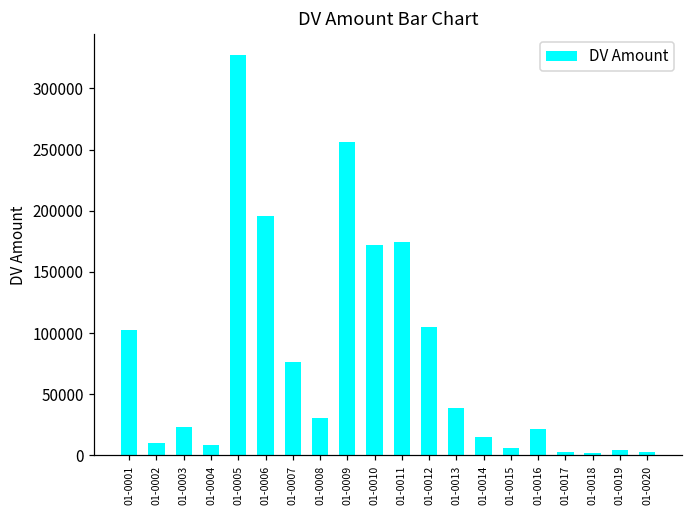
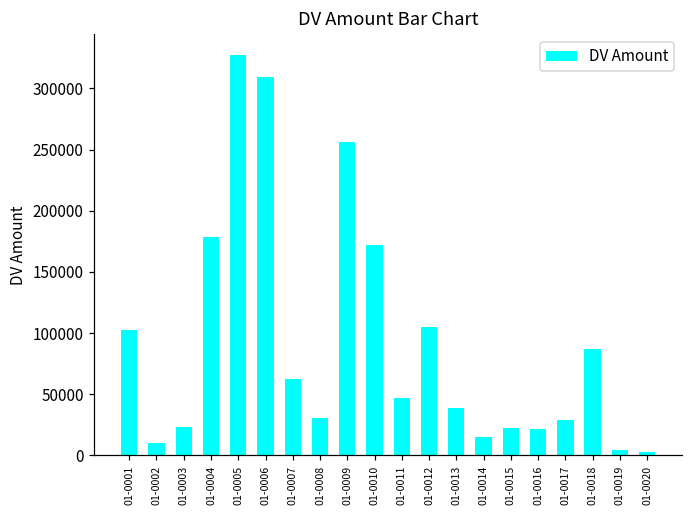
01-0004: 8000 -> 179000
01-0006: 196000 -> 310000
01-0007: 76000 -> 63000
01-0011: 175000 -> 47000
01-0015: 6000 -> 22000
01-0017: 2000 -> 29000
01-0018: 2000 -> 87000
